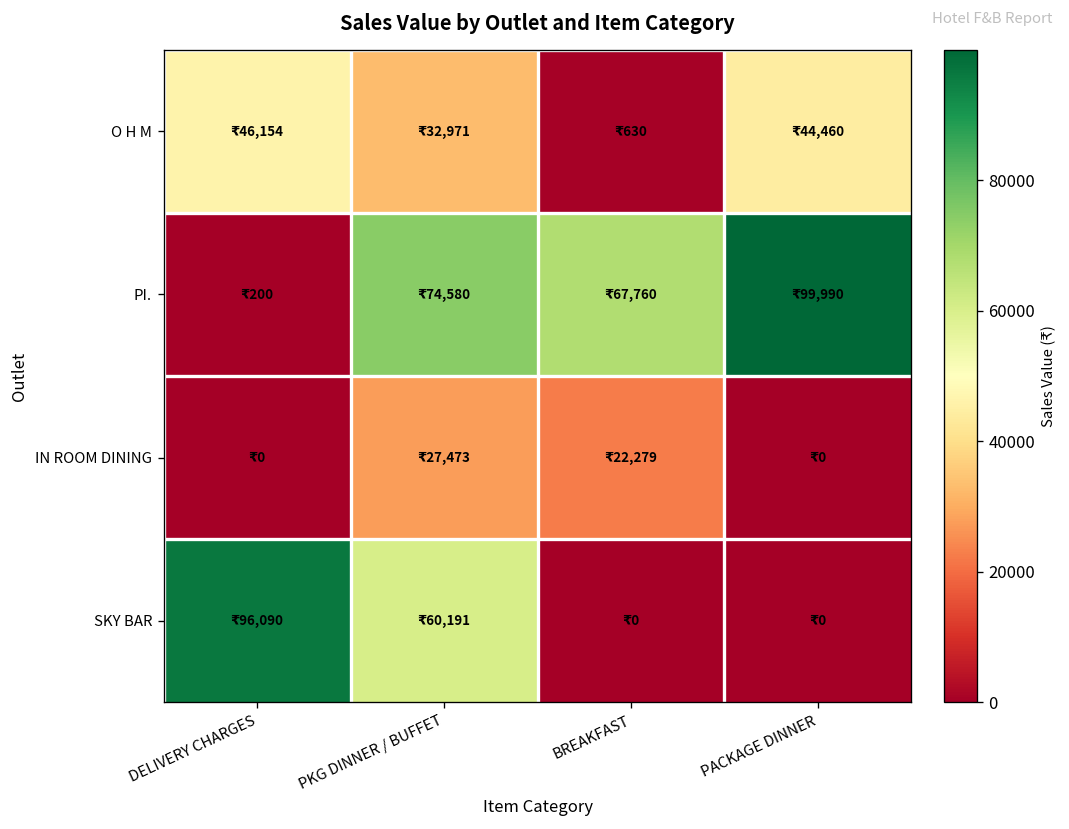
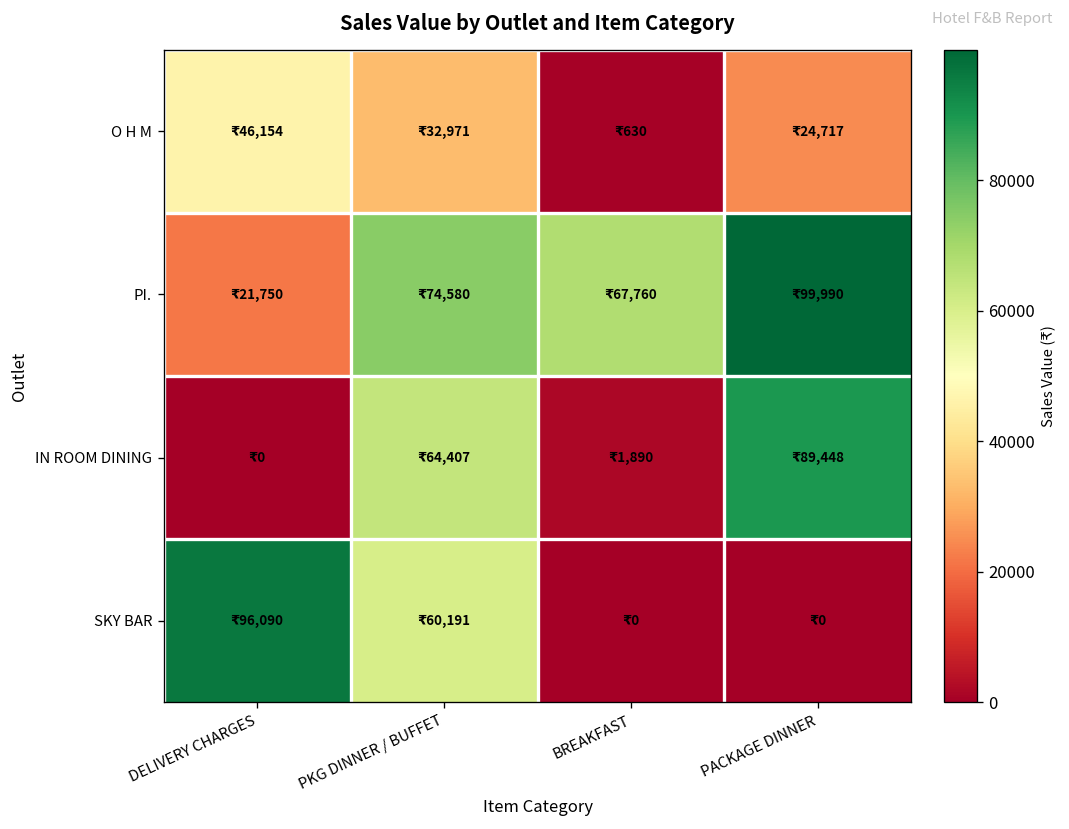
O H M, PACKAGE DINNER: 44,460 -> 24,717
PI., DELIVERY CHARGES: 200 -> 21,750
IN ROOM DINING, PKG DINNER / BUFFET: 27,473 -> 64,407
IN ROOM DINING, BREAKFAST: 22,279 -> 1,890
IN ROOM DINING, PACKAGE DINNER: 0 -> 89,448
